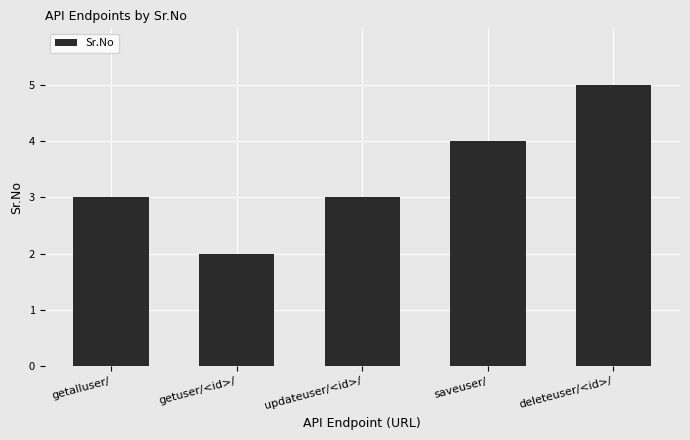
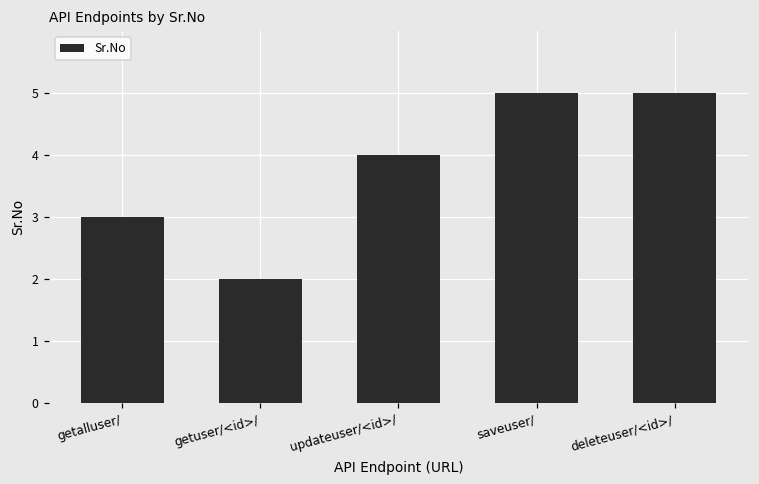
updateuser/<id>/: 3 -> 4
saveuser/: 4 -> 5
